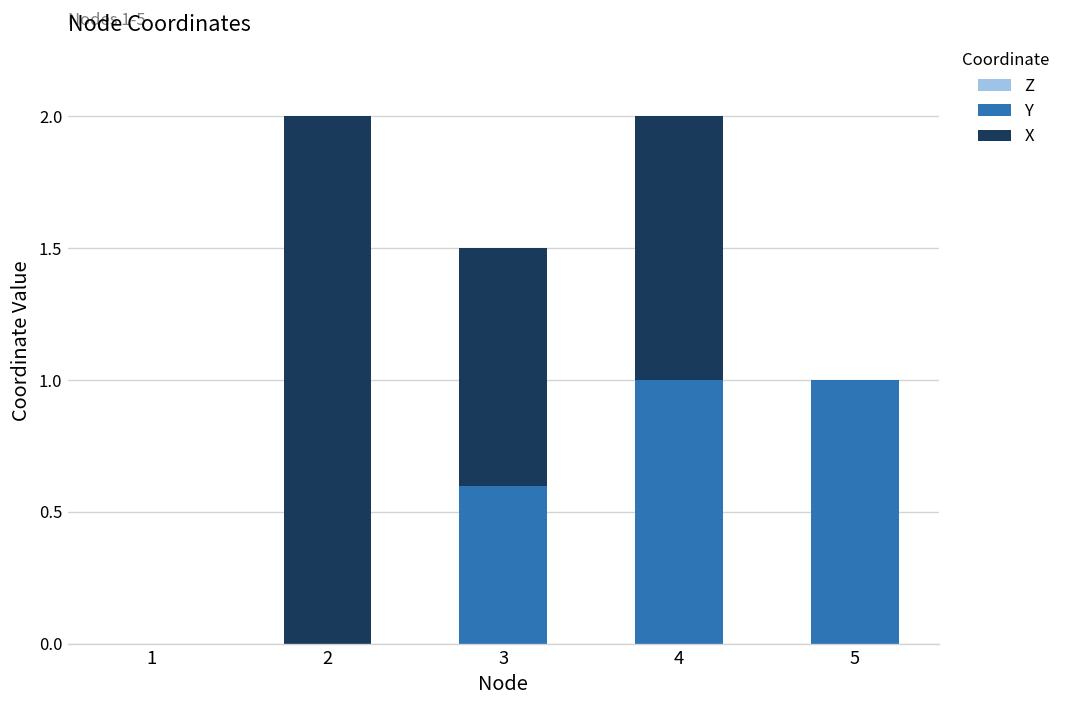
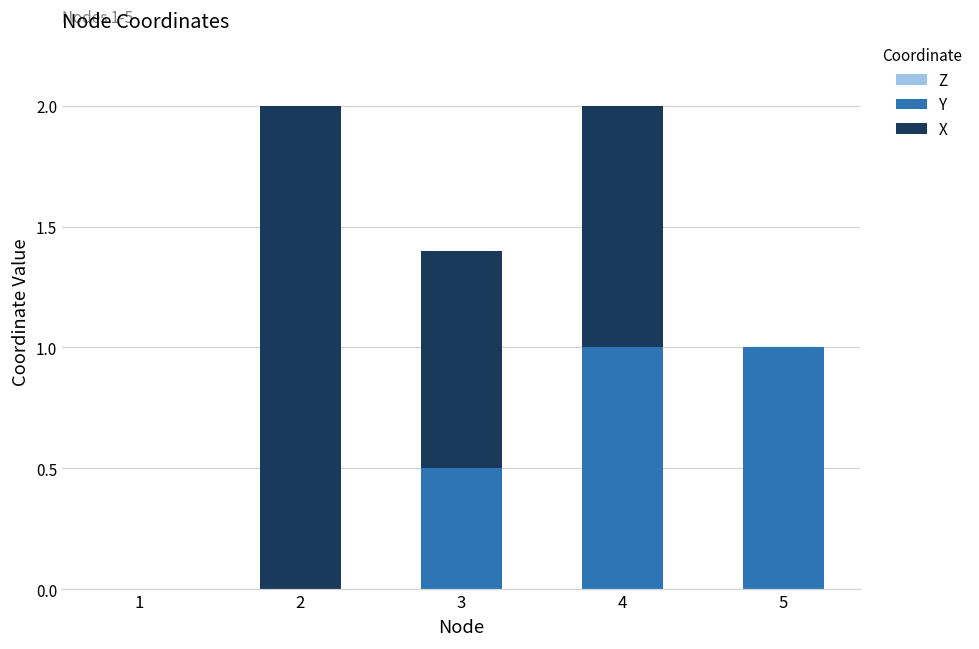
Y, 3: 0.6 -> 0.5
